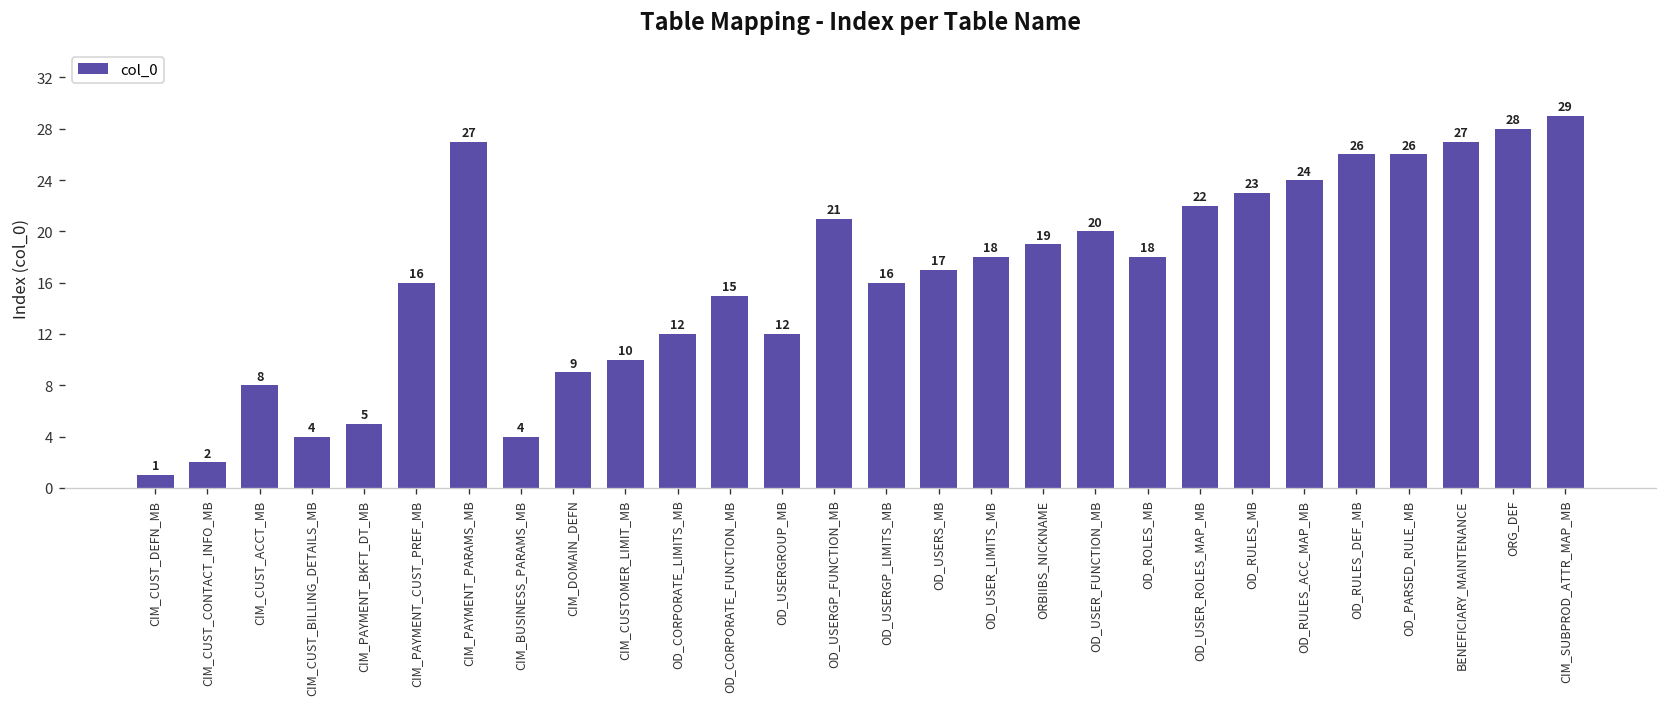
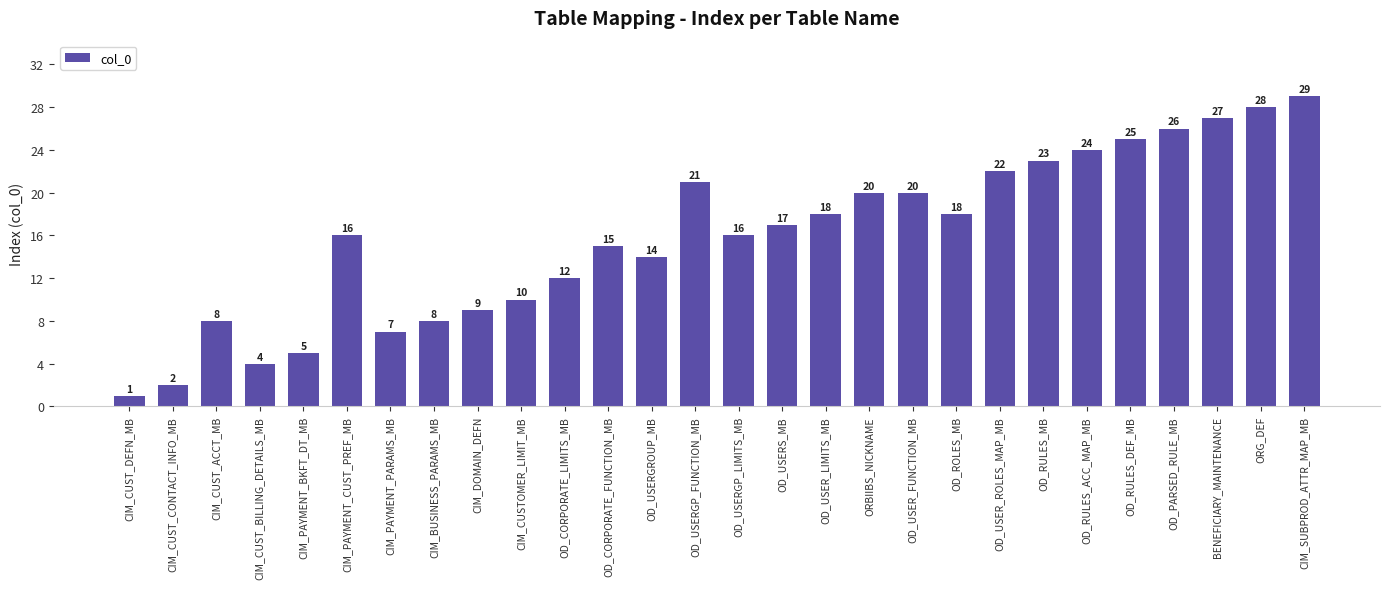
CIM_PAYMENT_PARAMS_MB: 27 -> 7
CIM_BUSINESS_PARAMS_MB: 4 -> 8
OD_USERGROUP_MB: 12 -> 14
ORBIIBS_NICKNAME: 19 -> 20
OD_RULES_DEF_MB: 26 -> 25
